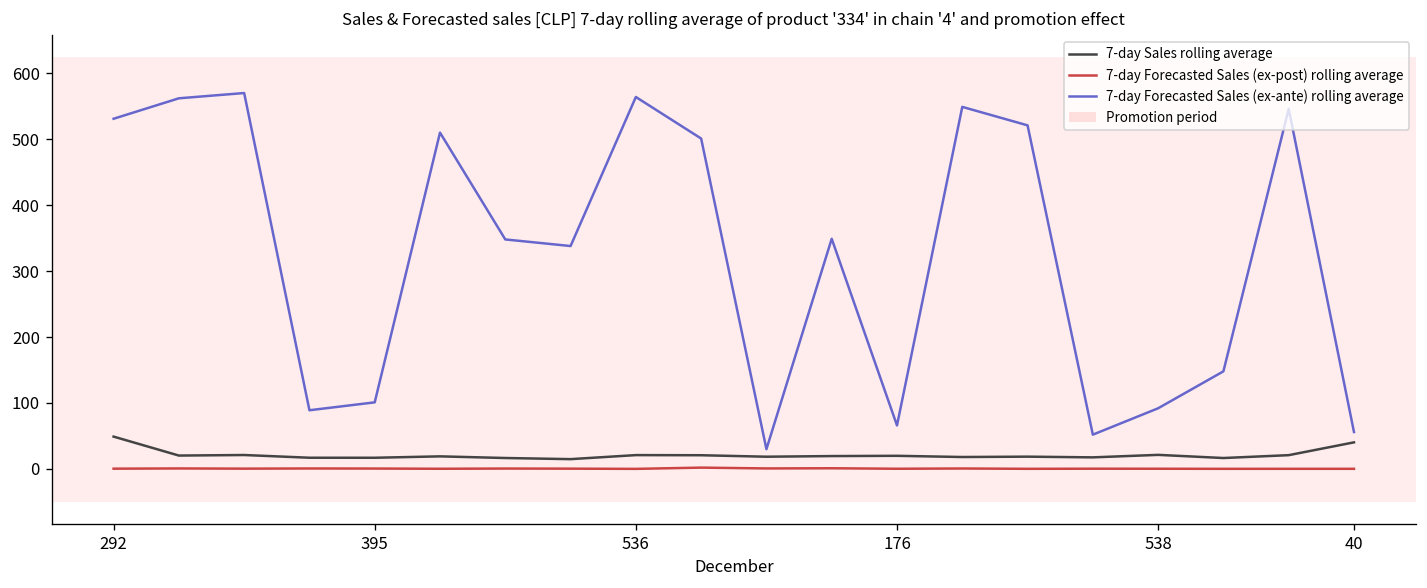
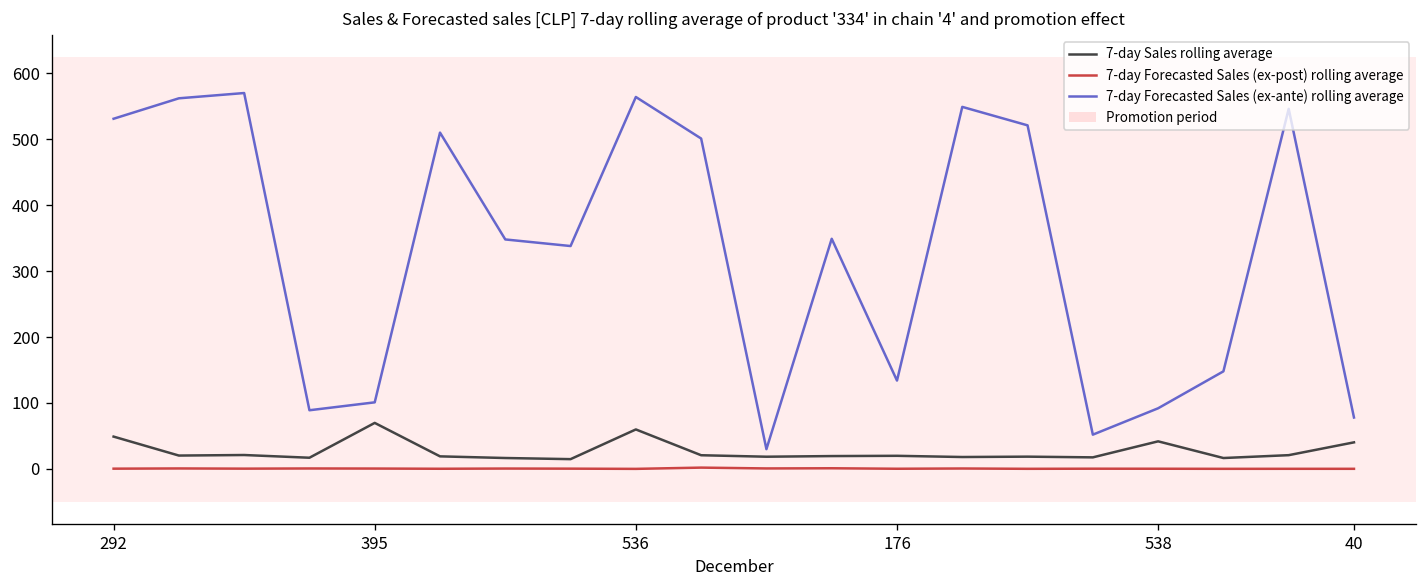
7-day Sales rolling average, 395: 20 -> 70
7-day Sales rolling average, 536: 20 -> 60
7-day Forecasted Sales (ex-ante) rolling average, 176: 70 -> 130
7-day Sales rolling average, 538: 20 -> 40
7-day Forecasted Sales (ex-ante) rolling average, 40: 60 -> 80
